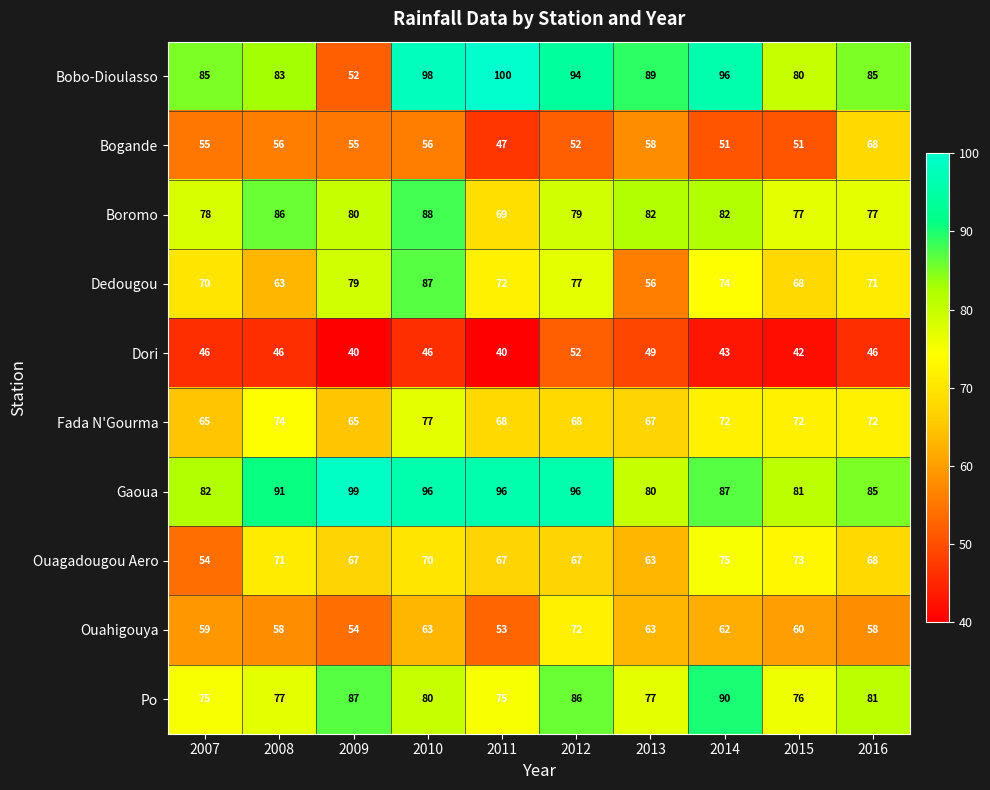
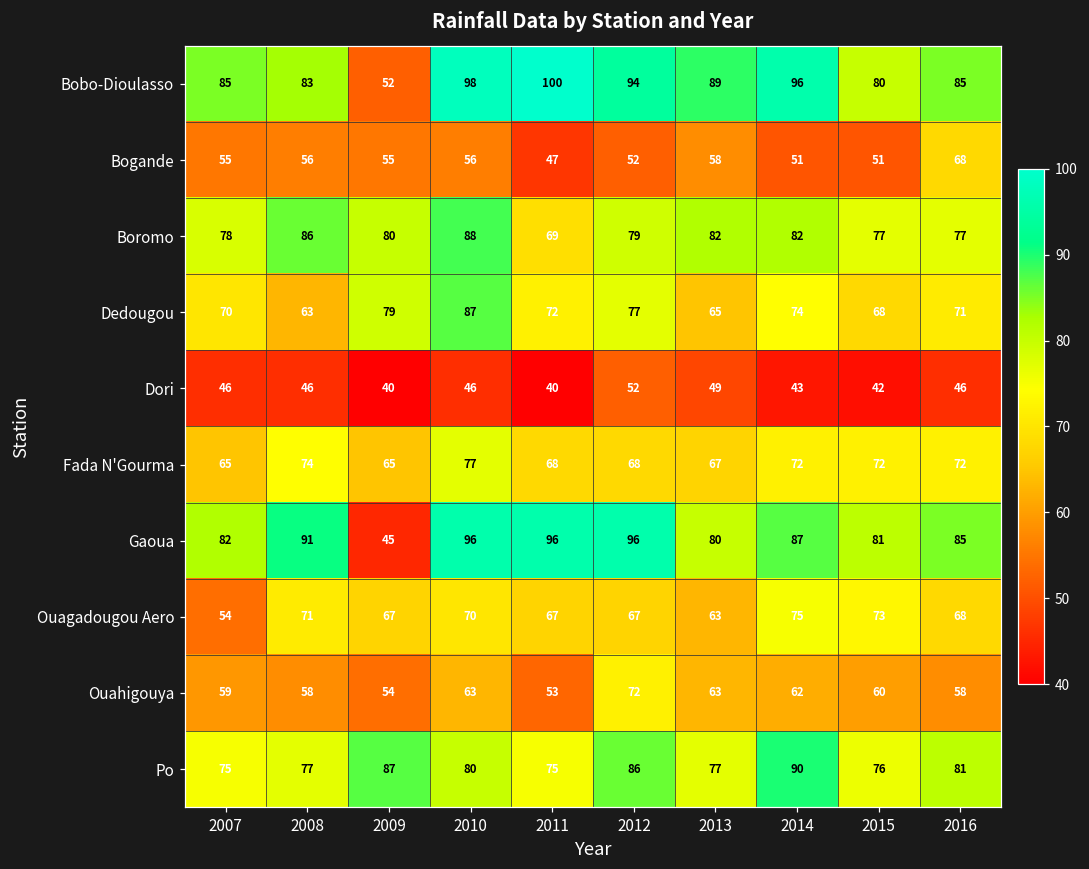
Dedougou, 2013: 56 -> 65
Gaoua, 2009: 99 -> 45
